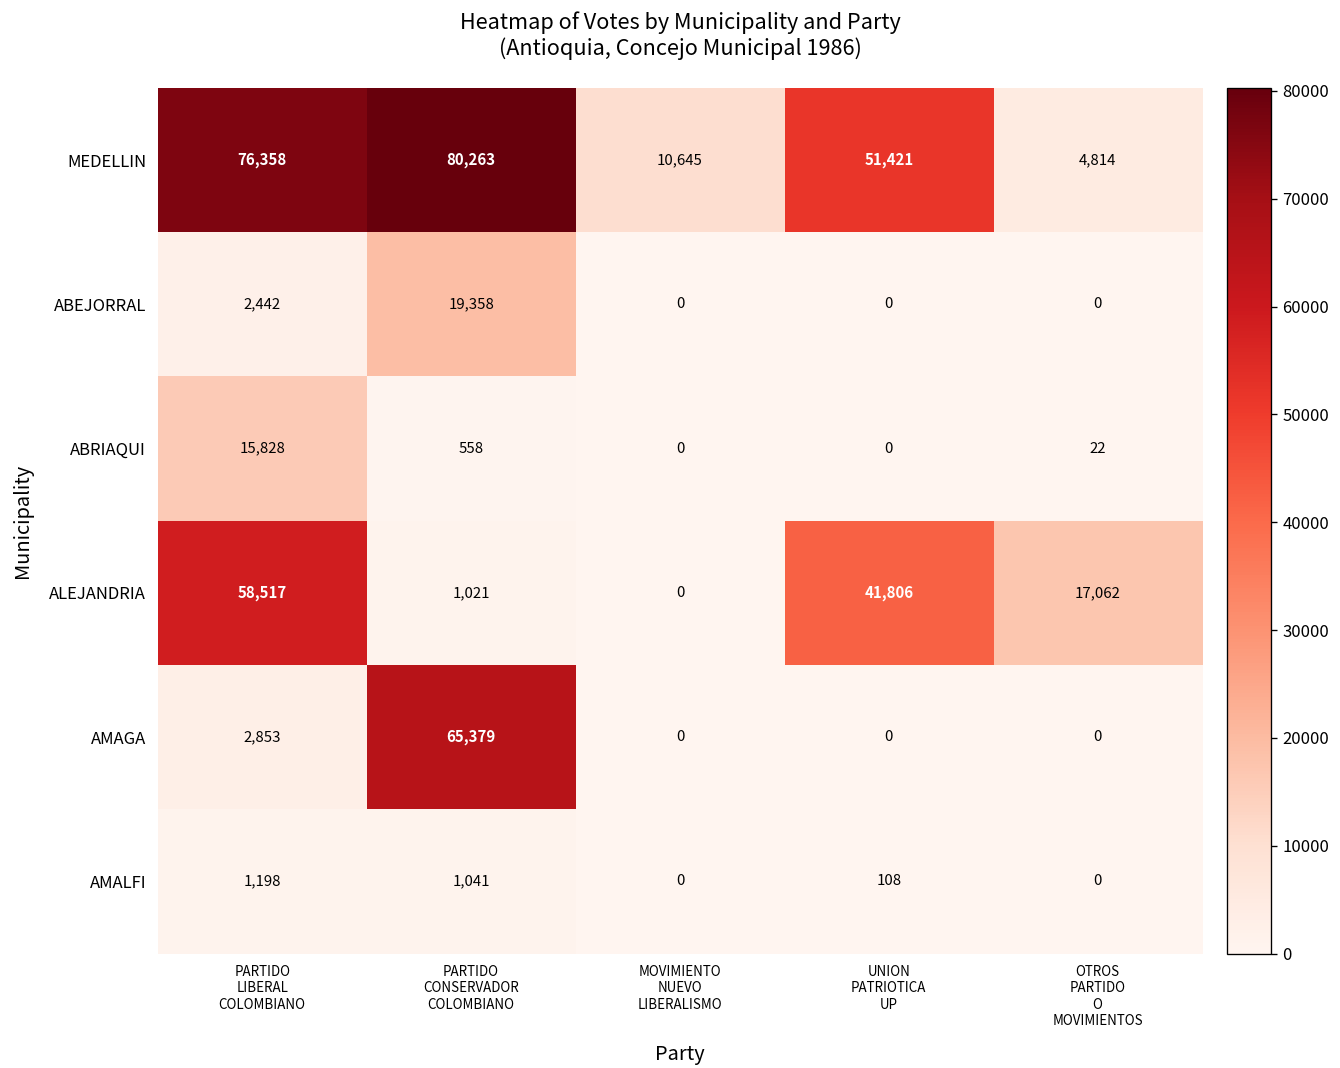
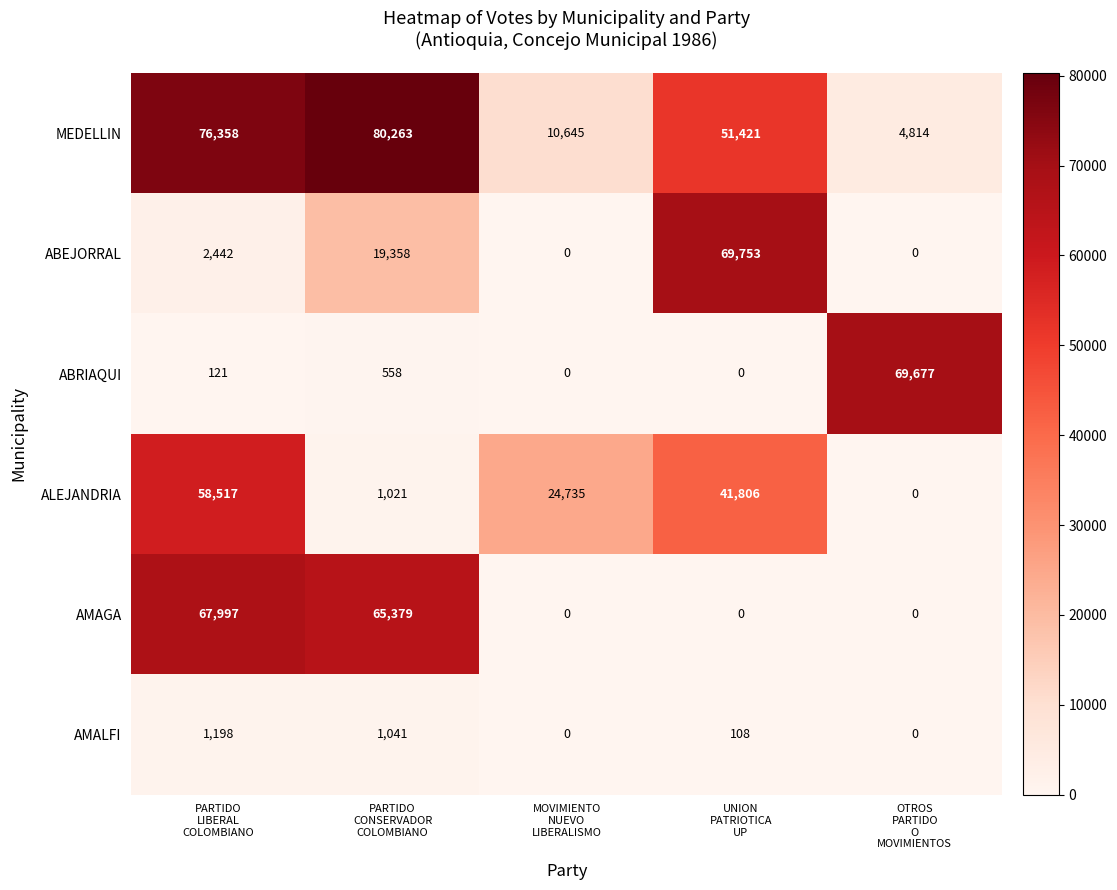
ABEJORRAL, UNION PATRIOTICA UP: 0 -> 69,753
ABRIAQUI, PARTIDO LIBERAL COLOMBIANO: 15,828 -> 121
ABRIAQUI, OTROS PARTIDO O MOVIMIENTOS: 22 -> 69,677
ALEJANDRIA, MOVIMIENTO NUEVO LIBERALISMO: 0 -> 24,735
ALEJANDRIA, OTROS PARTIDO O MOVIMIENTOS: 17,062 -> 0
AMAGA, PARTIDO LIBERAL COLOMBIANO: 2,853 -> 67,997
